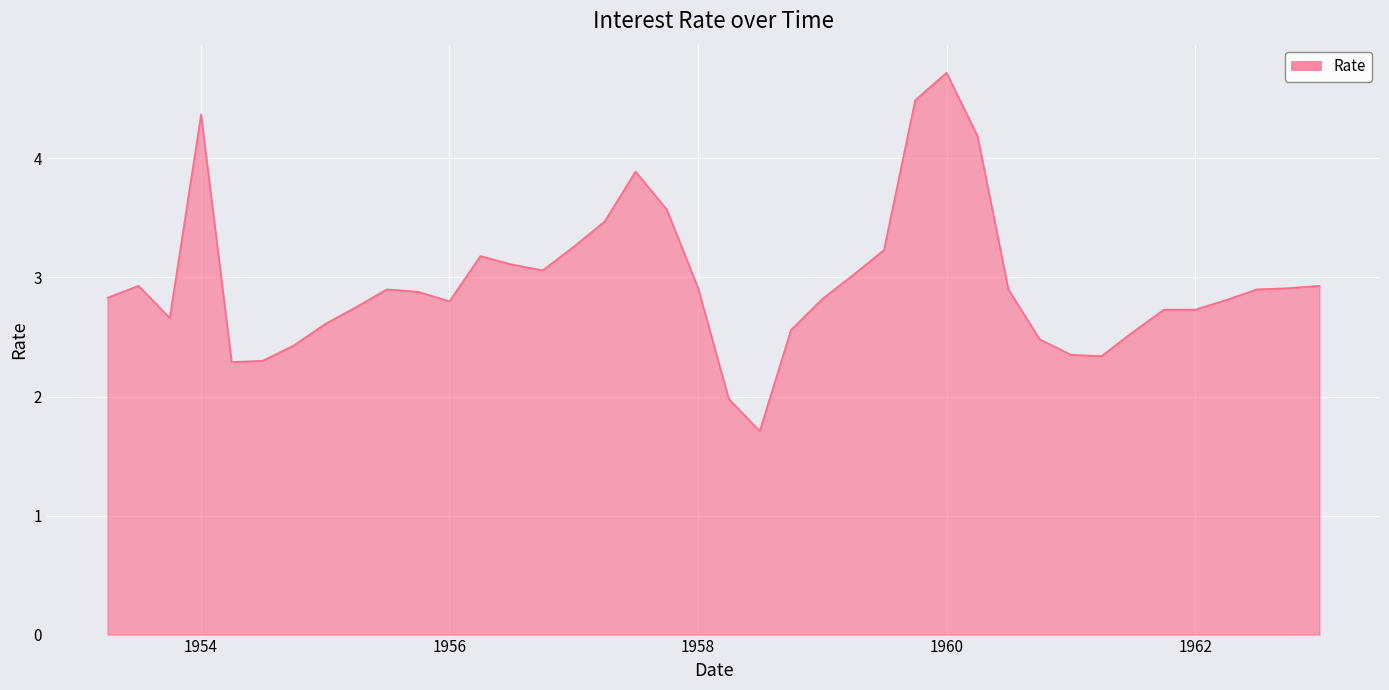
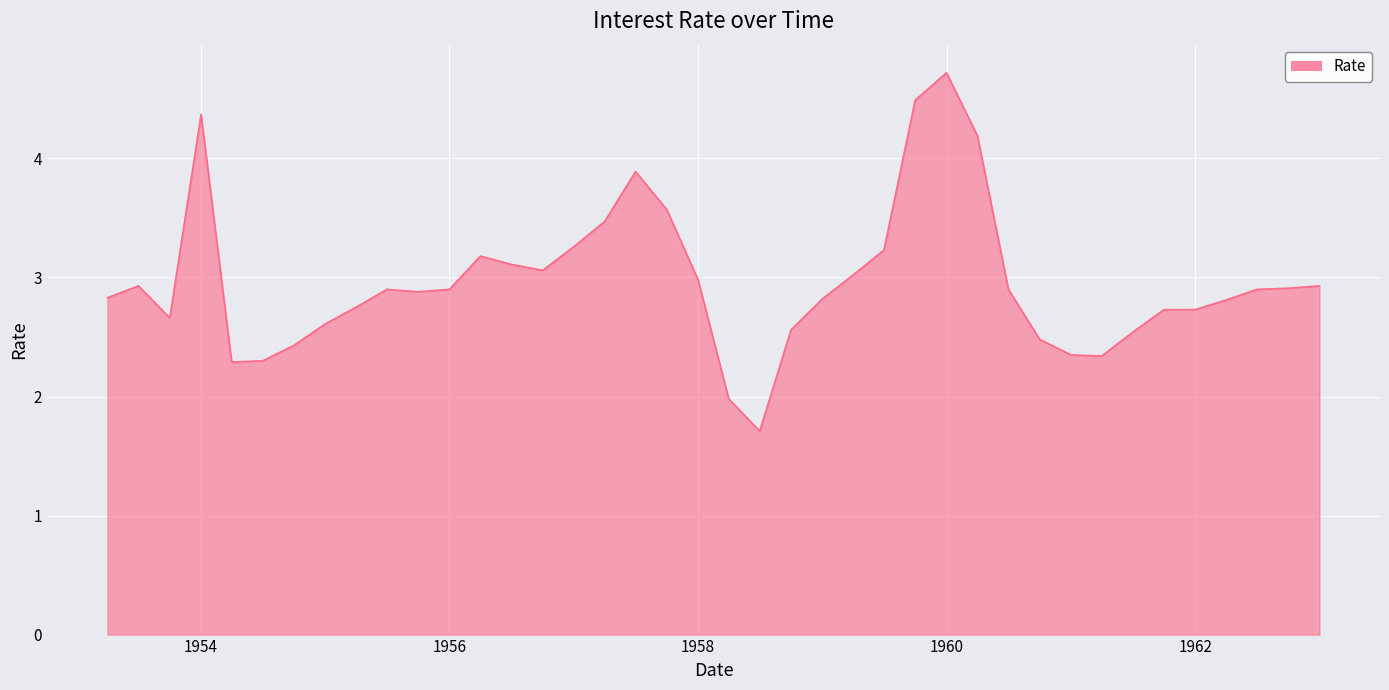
1956: 2.8 -> 2.9
1958: 2.91 -> 2.98
